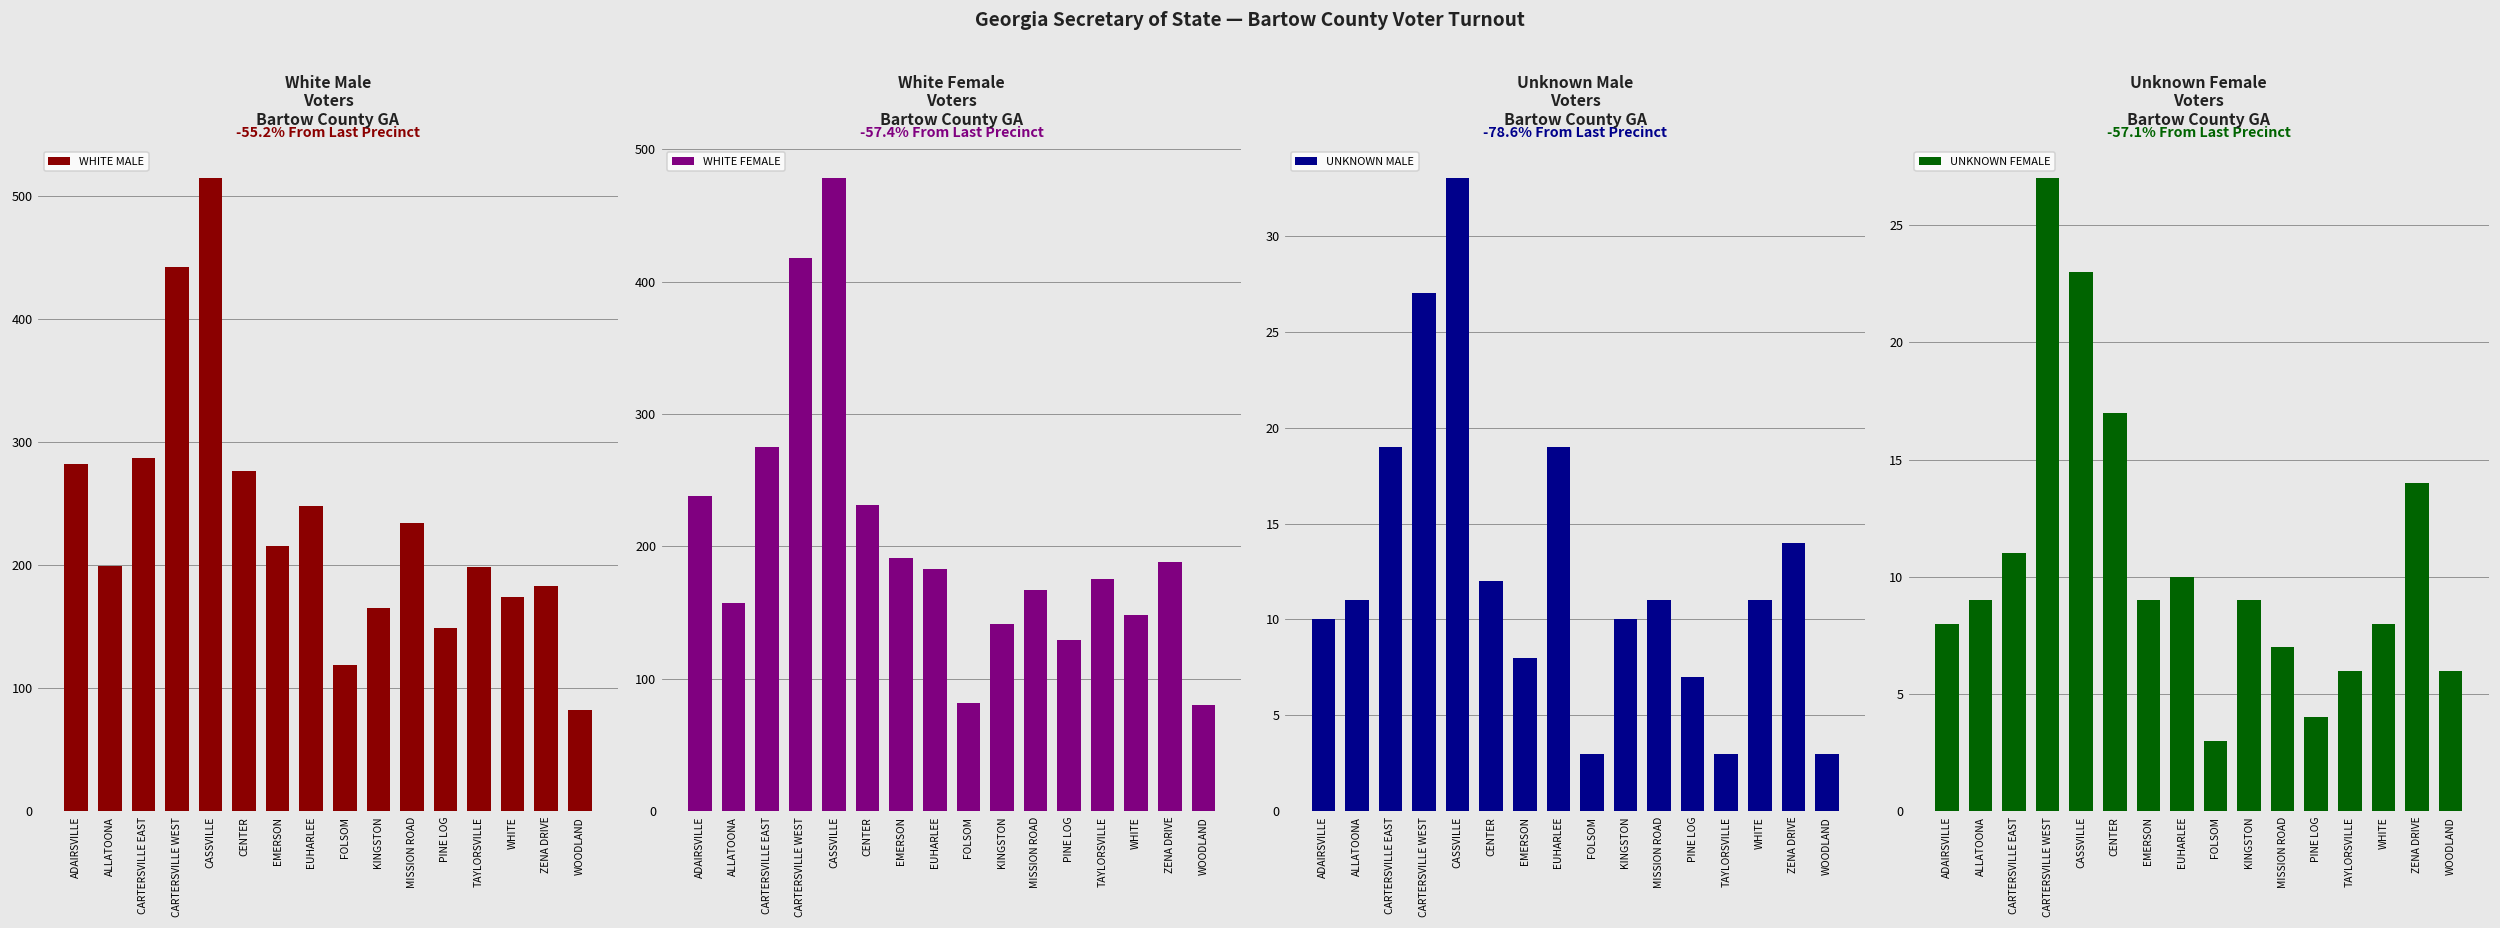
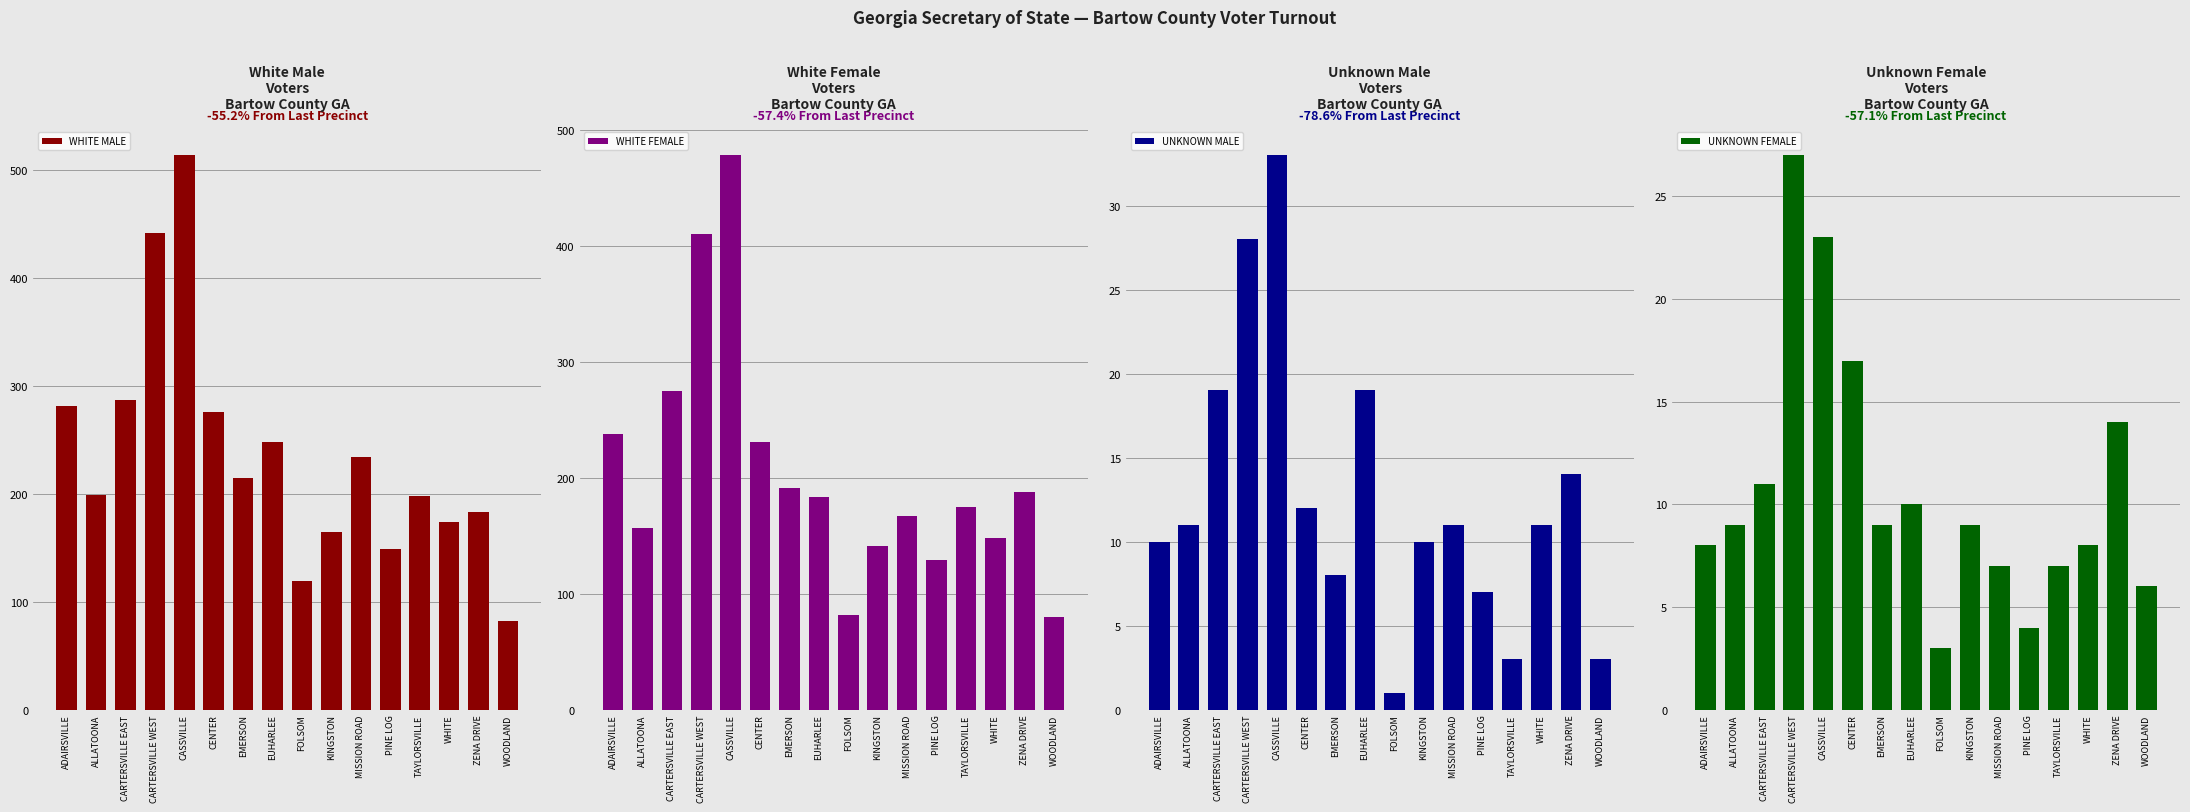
White Female Voters Bartow County GA, CARTERSVILLE WEST: 418 -> 410
Unknown Male Voters Bartow County GA, CARTERSVILLE WEST: 27 -> 28
Unknown Male Voters Bartow County GA, FOLSOM: 3 -> 1
Unknown Female Voters Bartow County GA, TAYLORSVILLE: 6 -> 7
